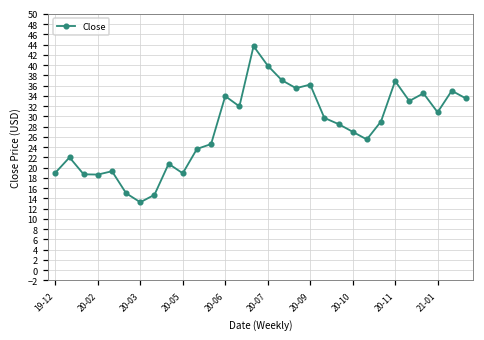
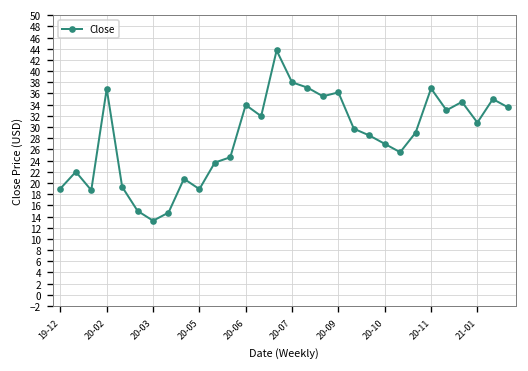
20-02: 19 -> 37
20-07: 40 -> 38
